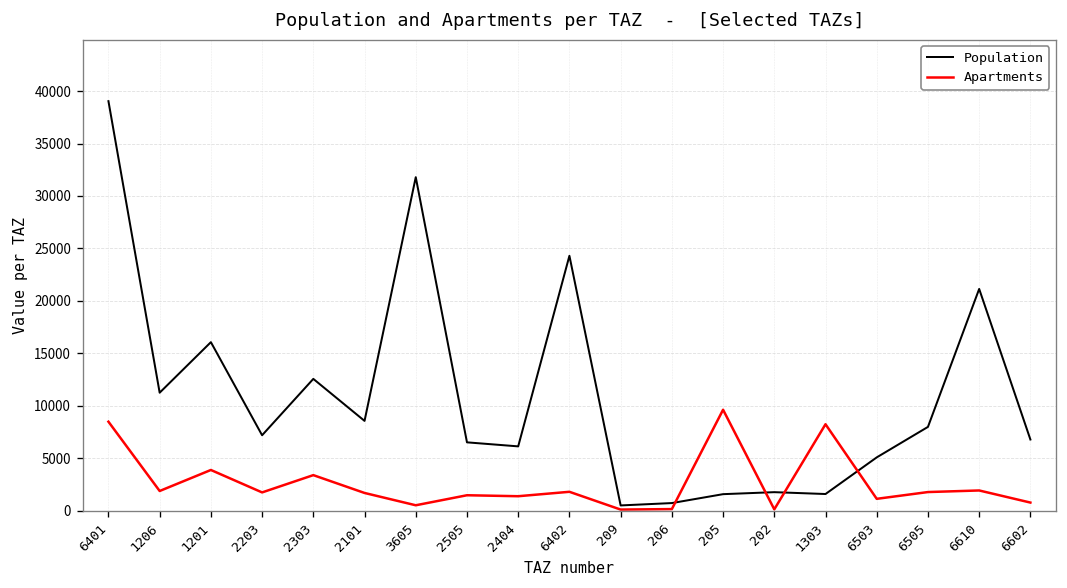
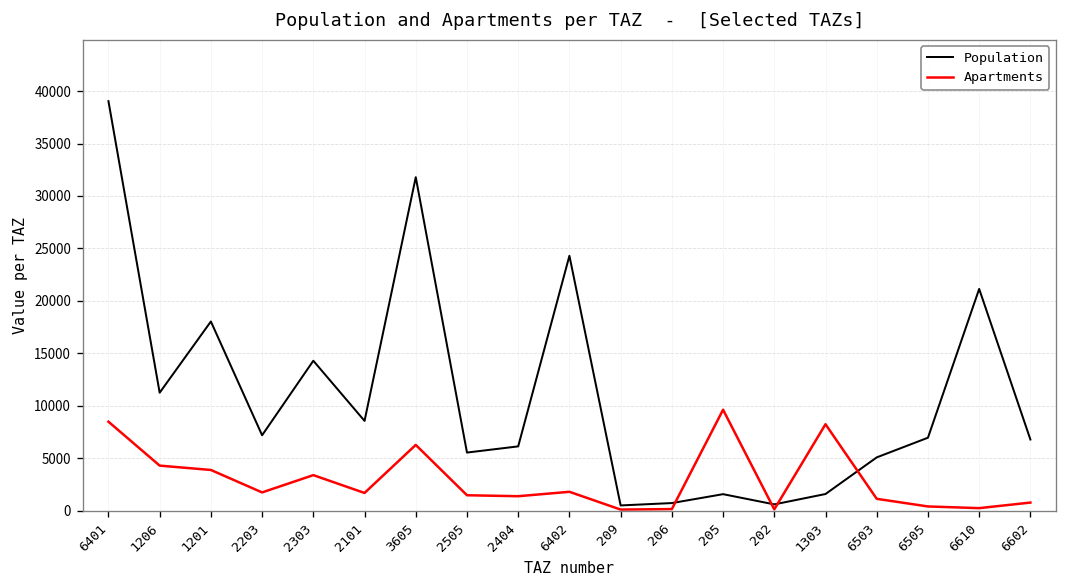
Apartments, 1206: 2000 -> 4000
Population, 1201: 16000 -> 18000
Population, 2303: 13000 -> 14000
Apartments, 3605: 1000 -> 6000
Population, 2505: 7000 -> 6000
Population, 202: 2000 -> 1000
Population, 6505: 8000 -> 7000
Apartments, 6505: 2000 -> 0
Apartments, 6610: 2000 -> 0
